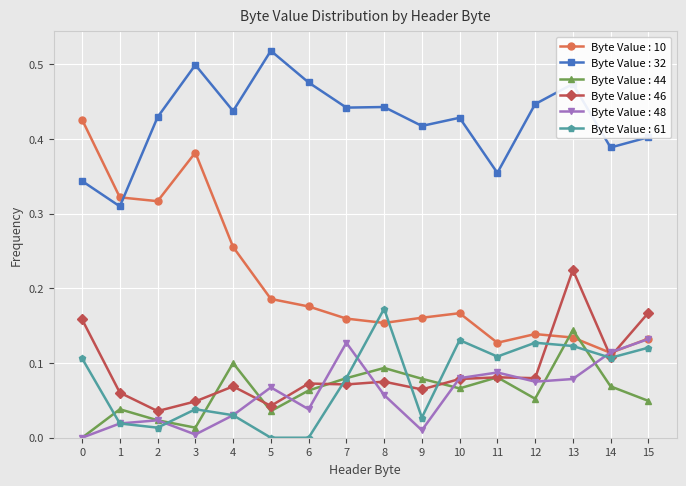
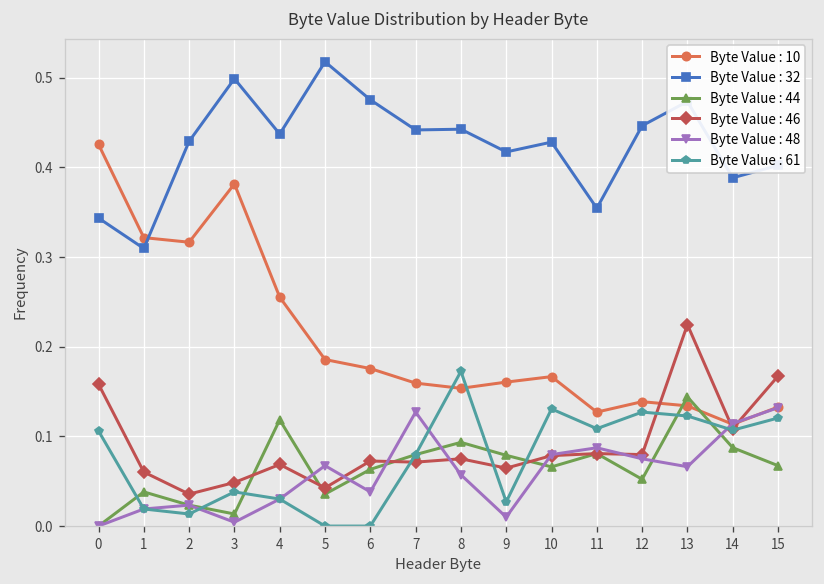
Byte Value : 44, 4: 0.10 -> 0.12
Byte Value : 48, 13: 0.08 -> 0.07
Byte Value : 44, 14: 0.07 -> 0.09
Byte Value : 44, 15: 0.05 -> 0.07
